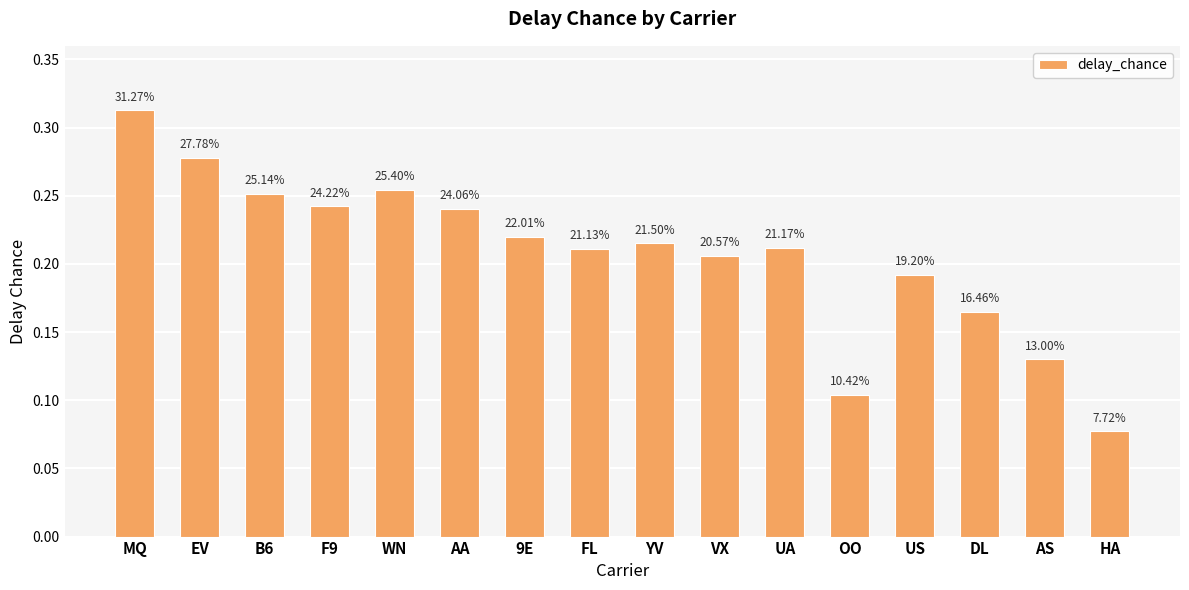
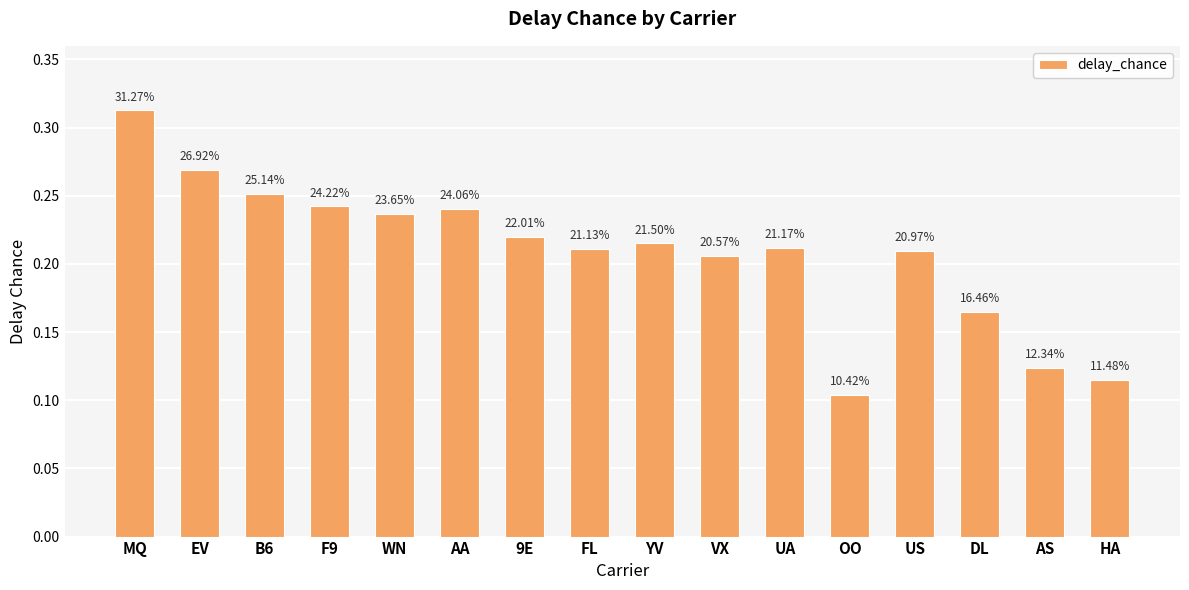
EV: 27.78% -> 26.92%
WN: 25.40% -> 23.65%
US: 19.20% -> 20.97%
AS: 13.00% -> 12.34%
HA: 7.72% -> 11.48%
